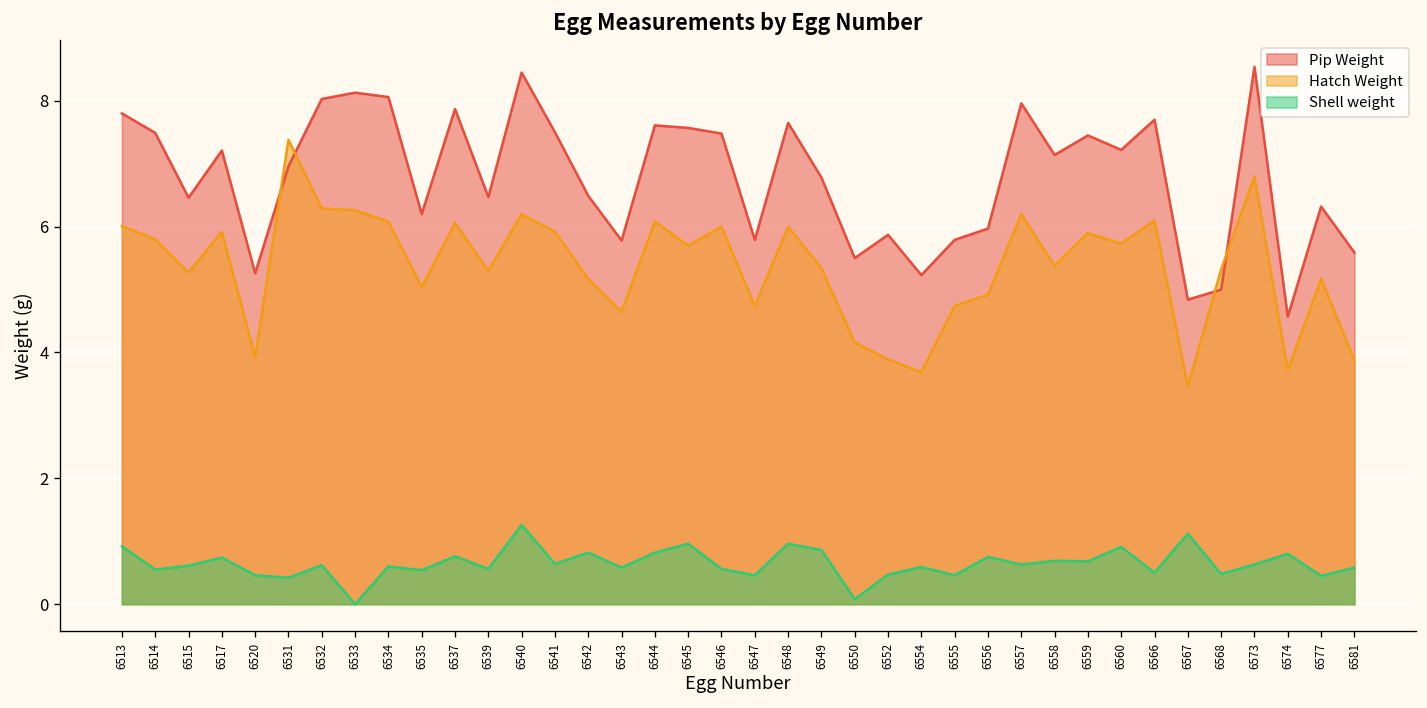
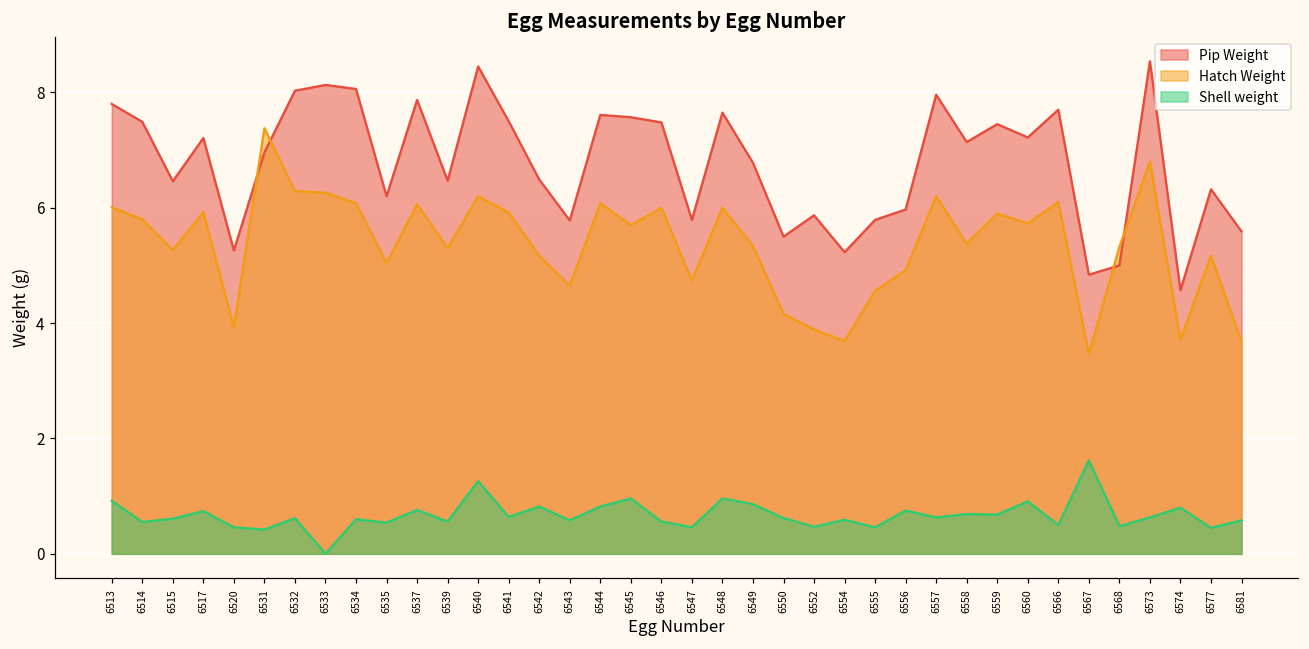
Shell weight, 6550: 0.1 -> 0.6
Hatch Weight, 6555: 4.7 -> 4.6
Shell weight, 6567: 1.1 -> 1.6
Hatch Weight, 6581: 3.9 -> 3.7
